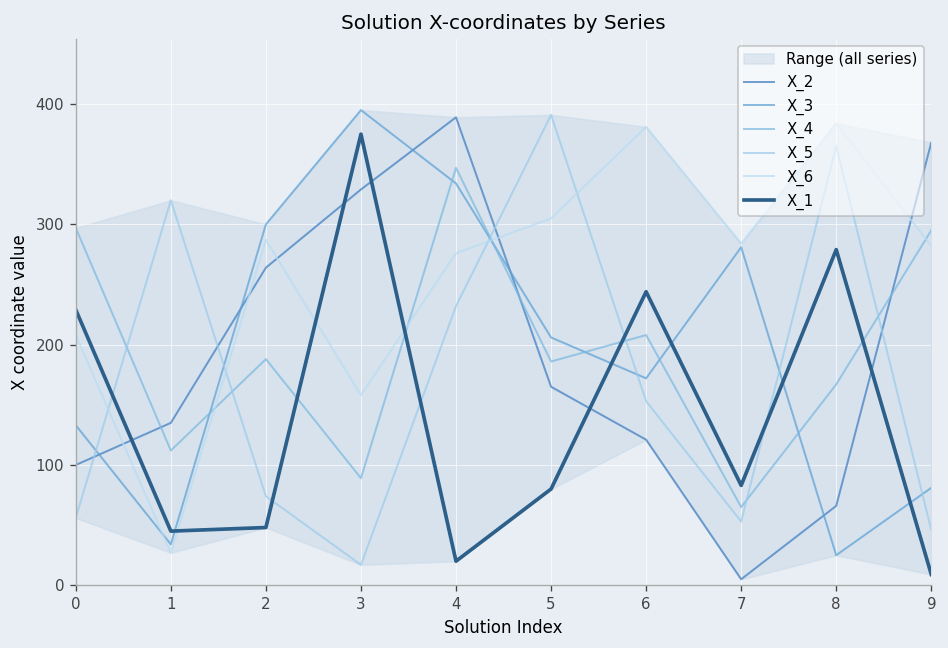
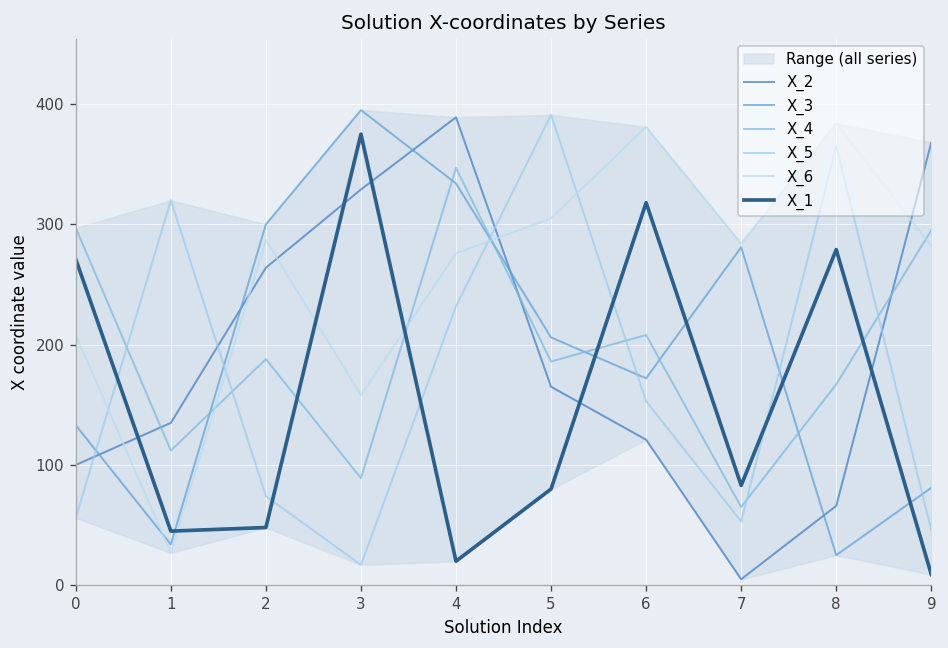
X_1, 0: 229 -> 271
X_1, 6: 244 -> 318
